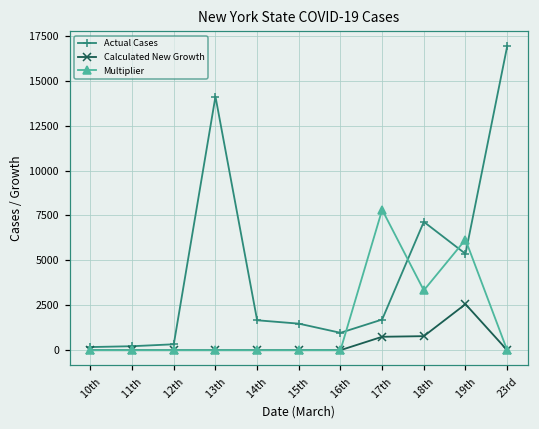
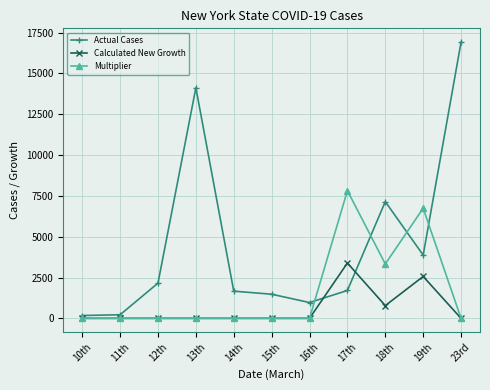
Actual Cases, 12th: 300 -> 2200
Calculated New Growth, 17th: 700 -> 3400
Actual Cases, 19th: 5400 -> 3900
Multiplier, 19th: 6200 -> 6700
